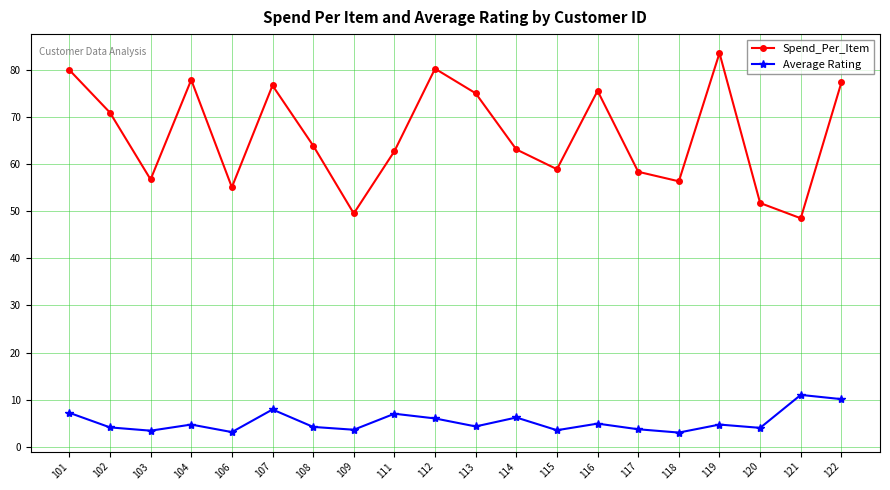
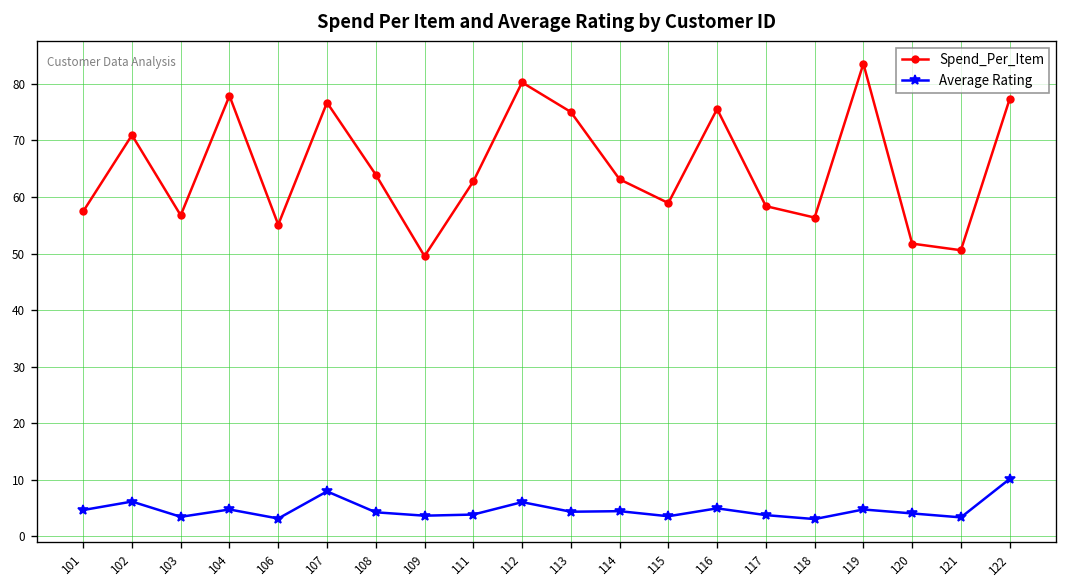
Spend_Per_Item, 101: 80 -> 57
Average Rating, 101: 7 -> 5
Average Rating, 102: 4 -> 6
Average Rating, 111: 7 -> 4
Average Rating, 114: 6 -> 4
Spend_Per_Item, 121: 49 -> 51
Average Rating, 121: 11 -> 3
